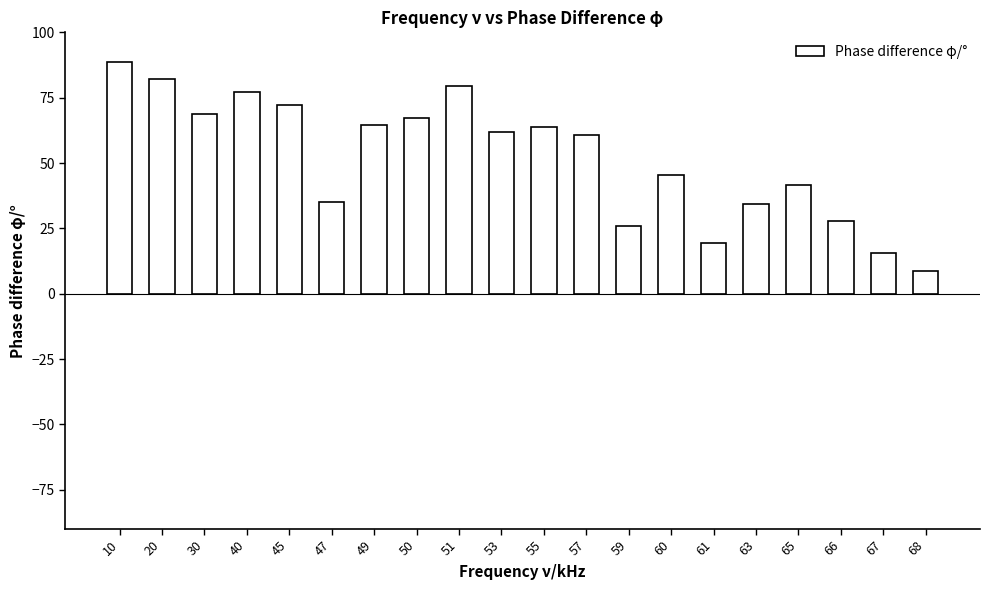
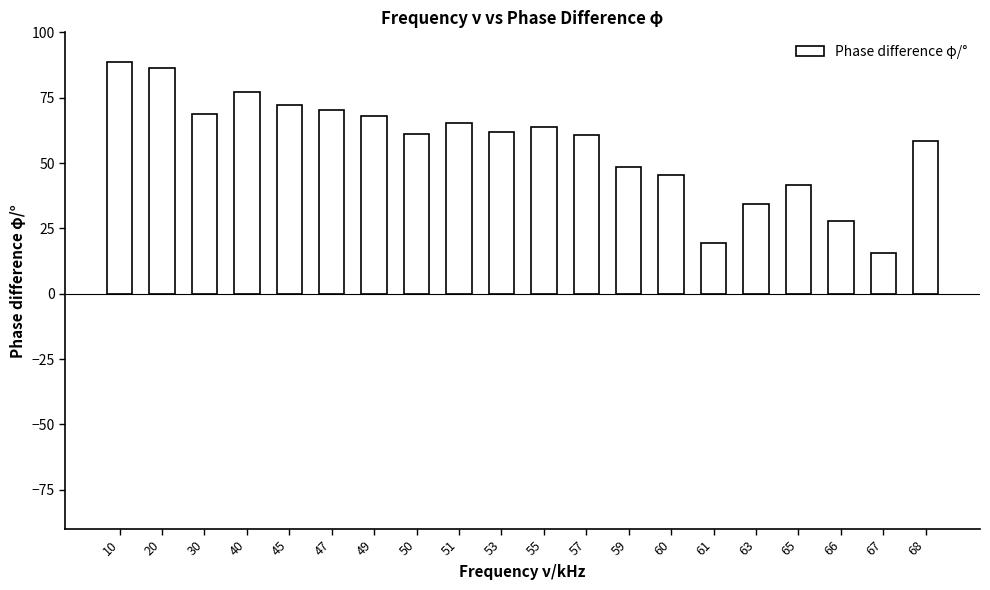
20: 82 -> 86
47: 35 -> 70
49: 65 -> 68
50: 67 -> 61
51: 79 -> 65
59: 26 -> 49
68: 9 -> 58
